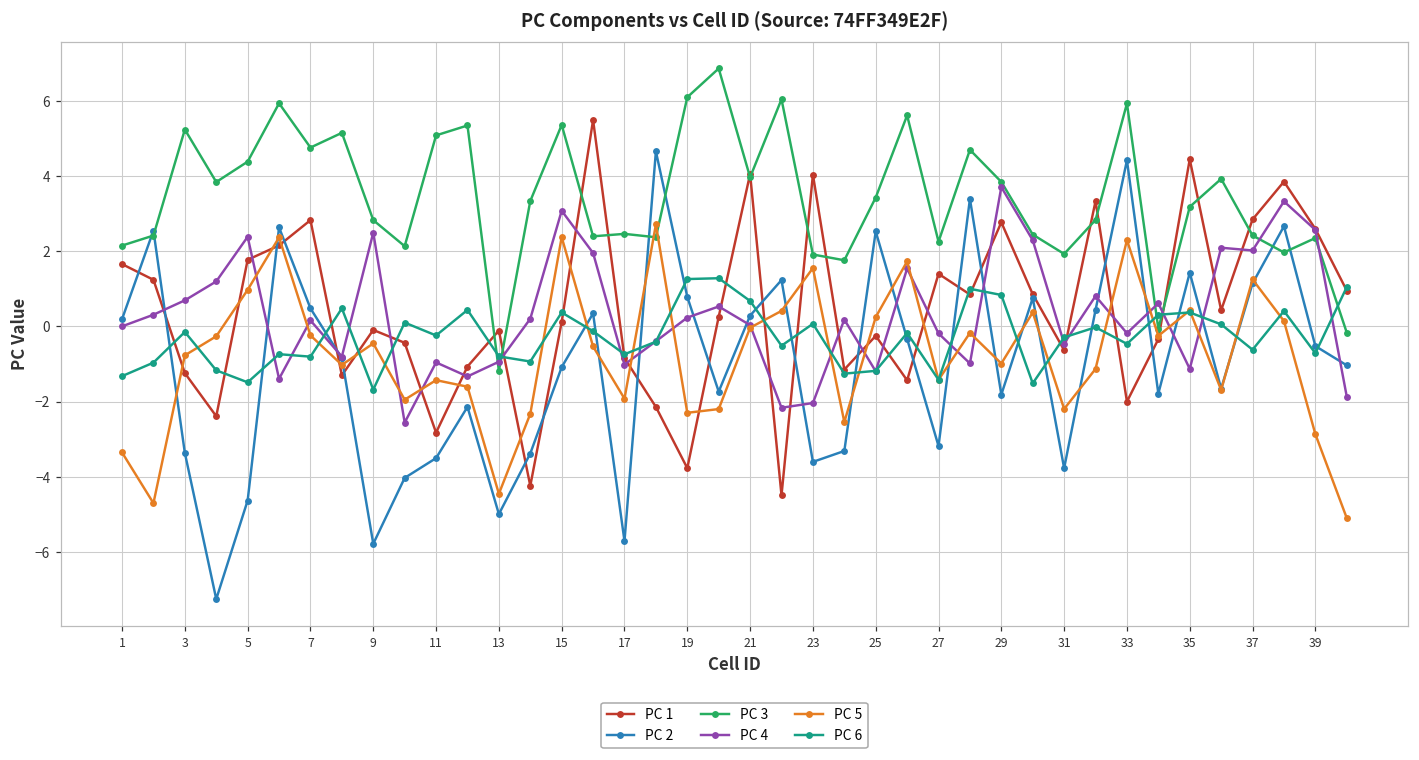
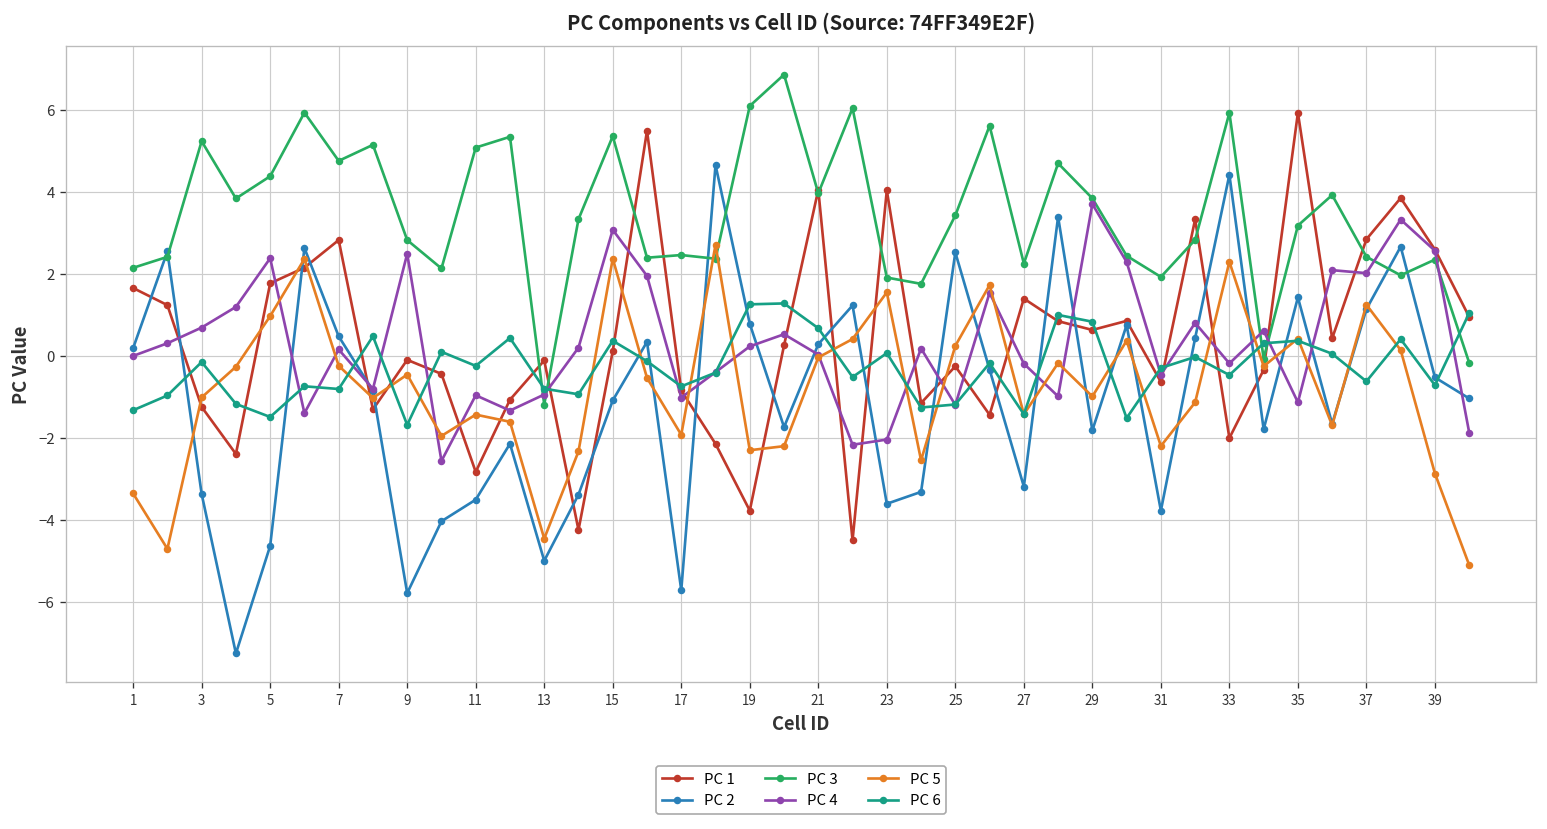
PC 5, 3: -0.8 -> -1.0
PC 1, 29: 2.8 -> 0.6
PC 1, 35: 4.4 -> 5.9
